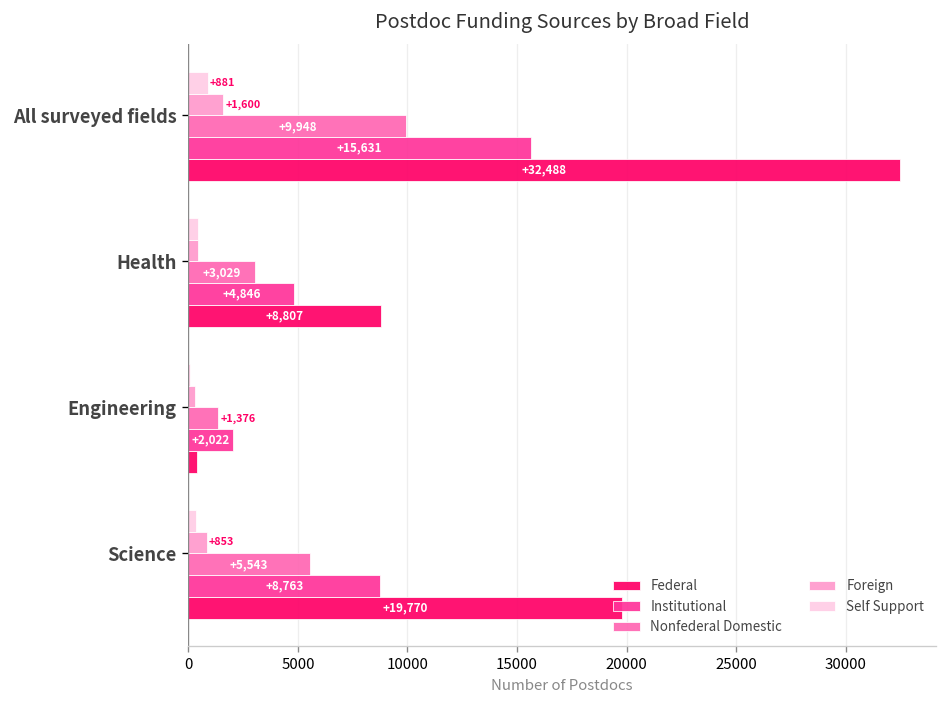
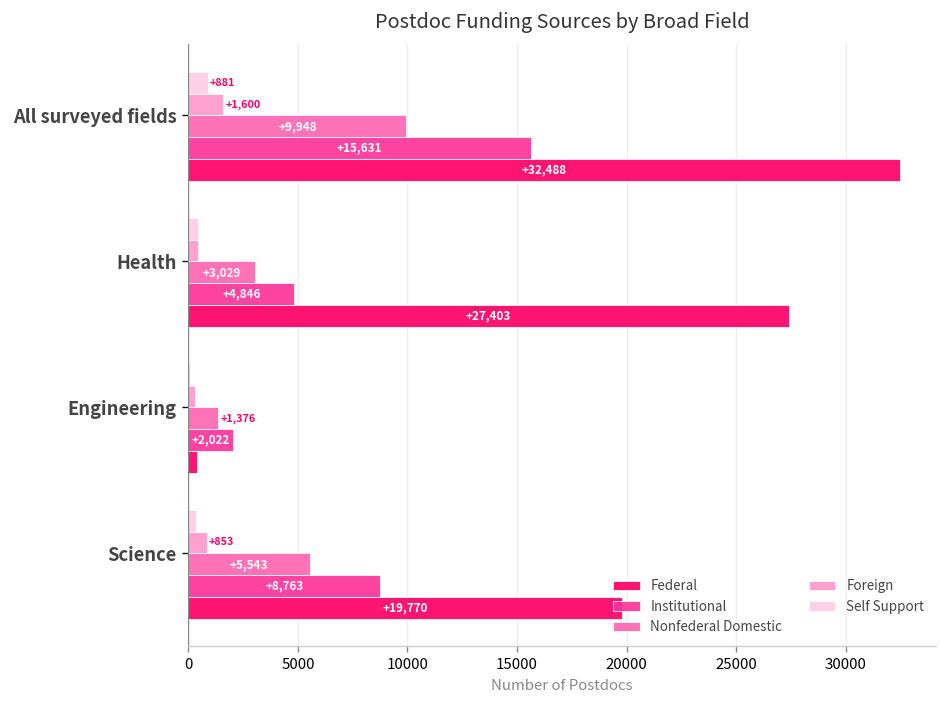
Federal, Health: +8,807 -> +27,403
